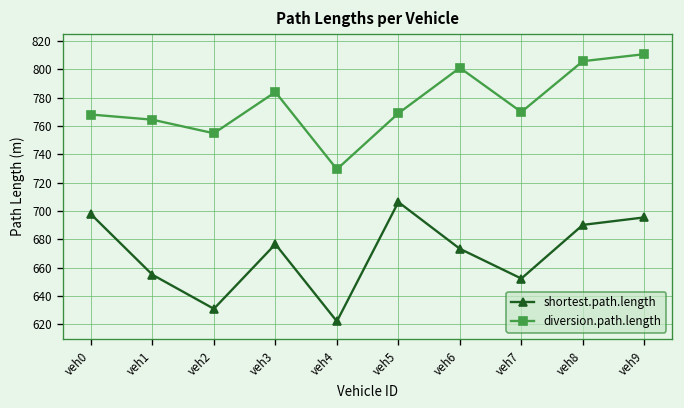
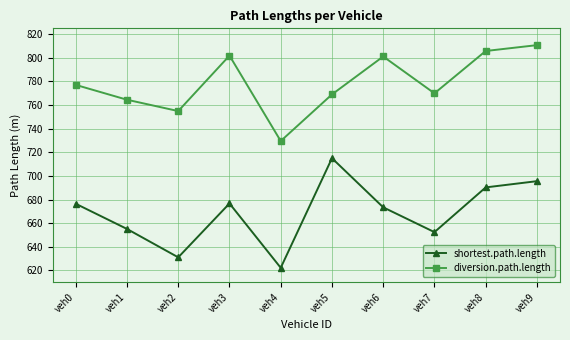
shortest.path.length, veh0: 698 -> 676
diversion.path.length, veh0: 768 -> 777
diversion.path.length, veh3: 784 -> 802
shortest.path.length, veh5: 706 -> 715
